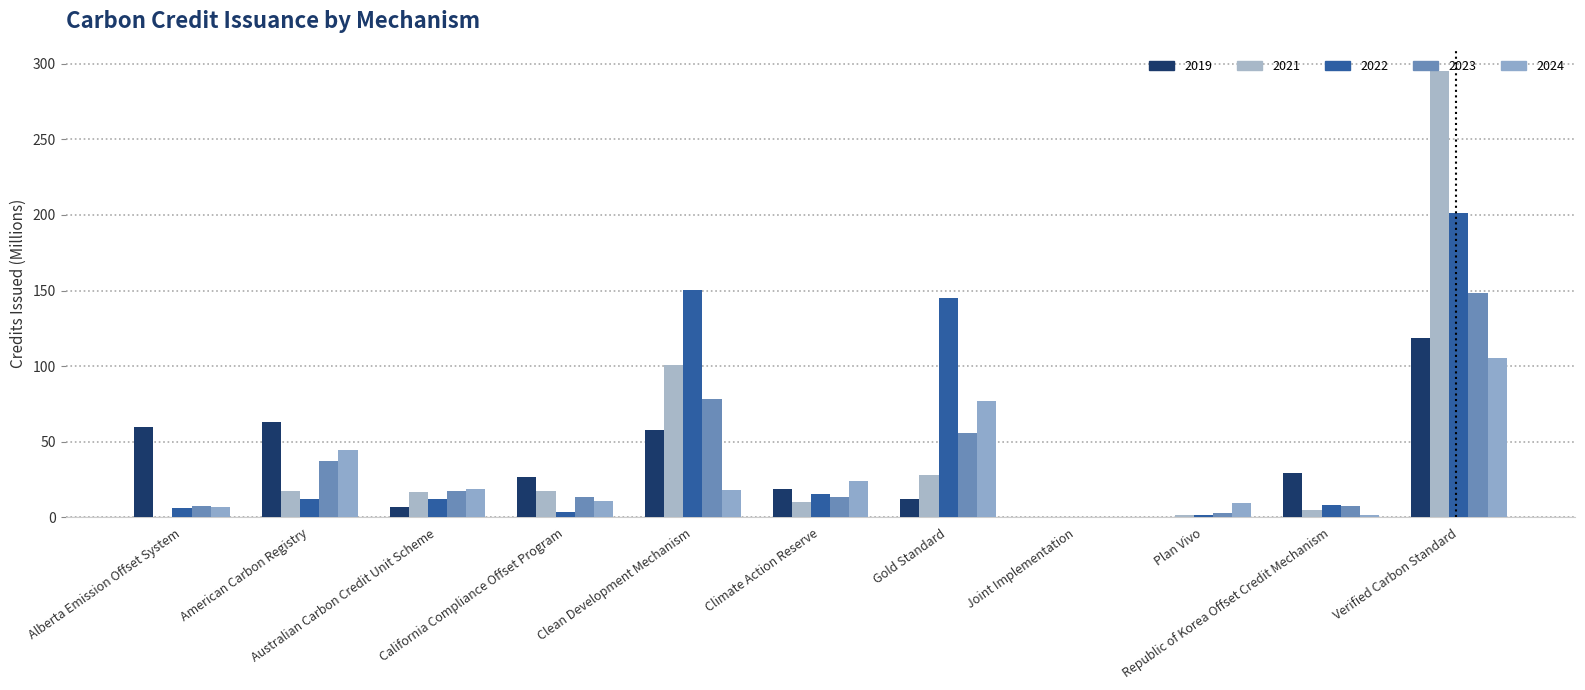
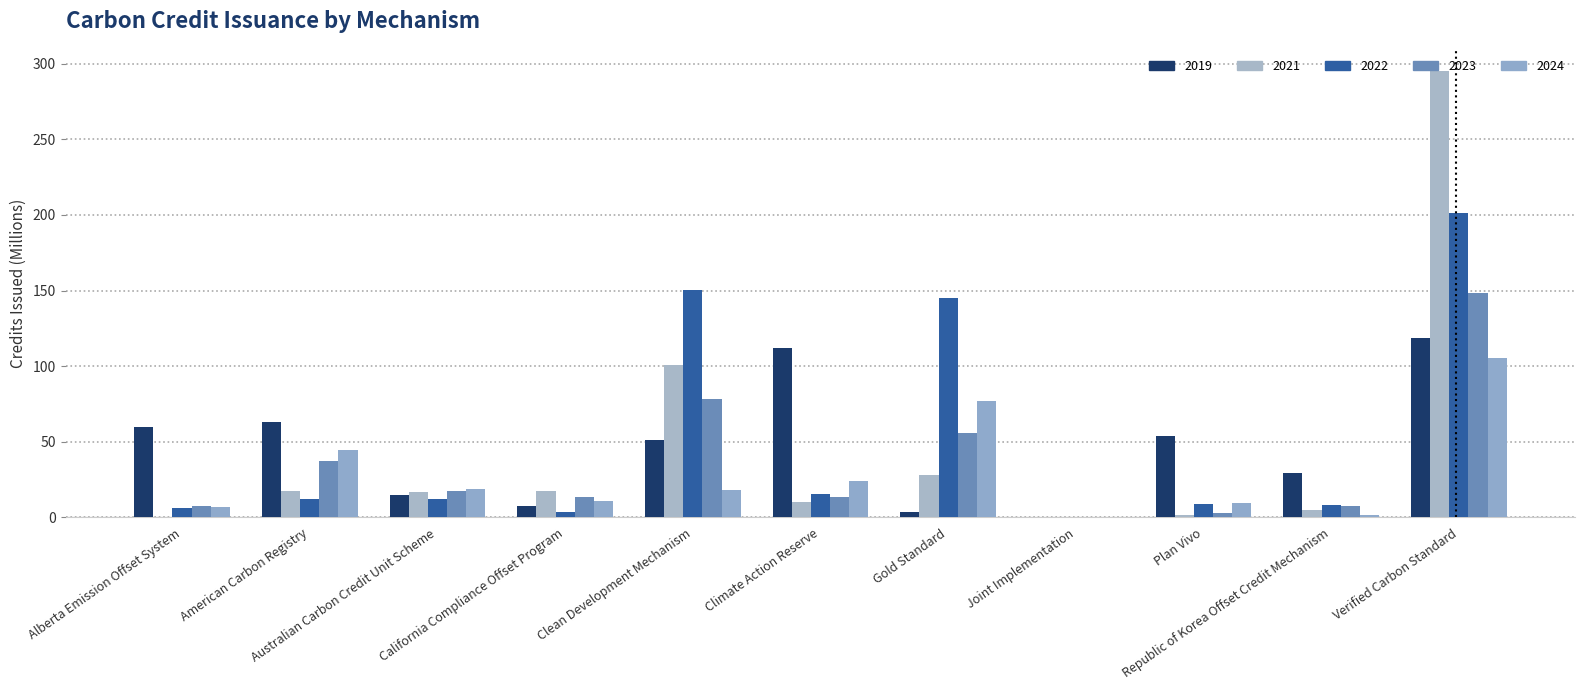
2019, Australian Carbon Credit Unit Scheme: 7 -> 15
2019, California Compliance Offset Program: 27 -> 7
2019, Clean Development Mechanism: 58 -> 51
2019, Climate Action Reserve: 19 -> 112
2019, Gold Standard: 12 -> 4
2019, Plan Vivo: 0 -> 54
2022, Plan Vivo: 2 -> 9
